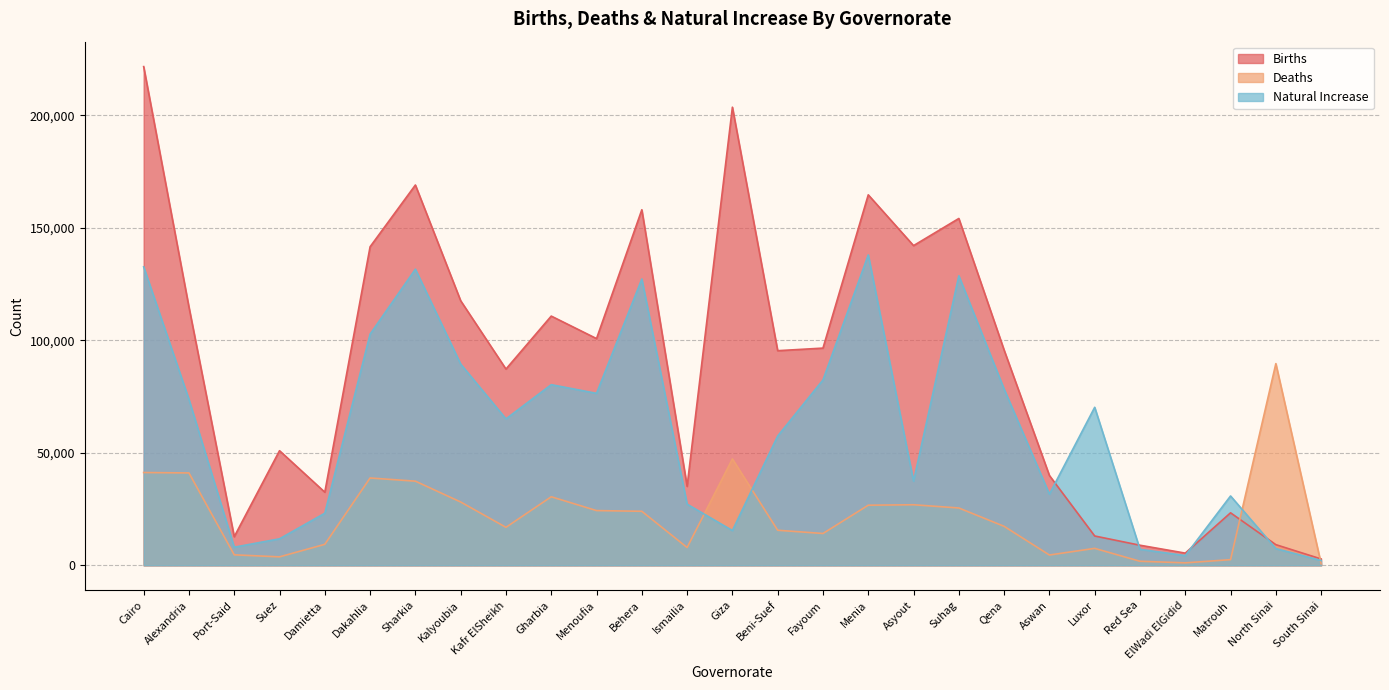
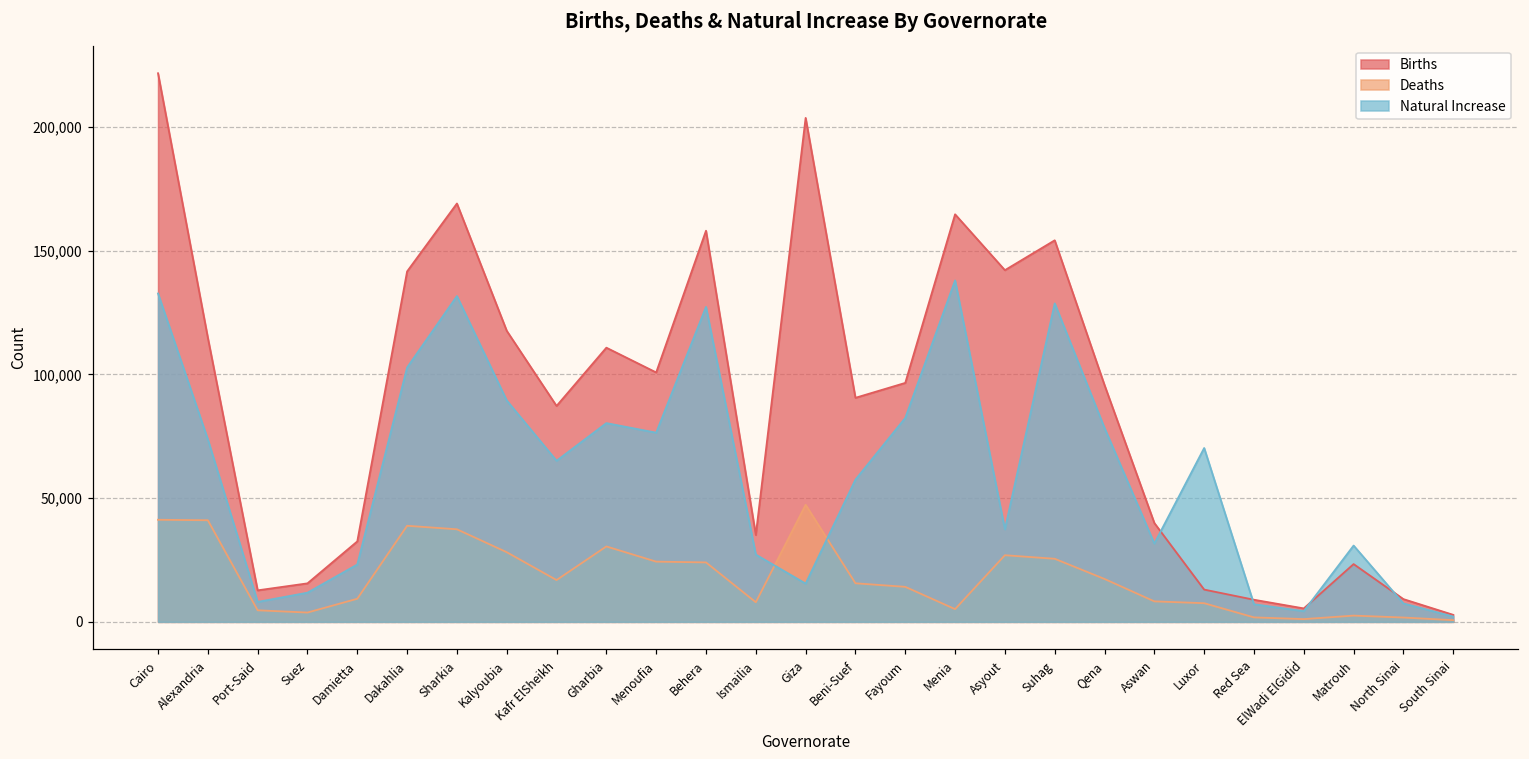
Births, Suez: 51,000 -> 16,000
Births, Beni-Suef: 95,000 -> 91,000
Deaths, Menia: 27,000 -> 5,000
Deaths, Aswan: 5,000 -> 8,000
Deaths, North Sinai: 90,000 -> 2,000
